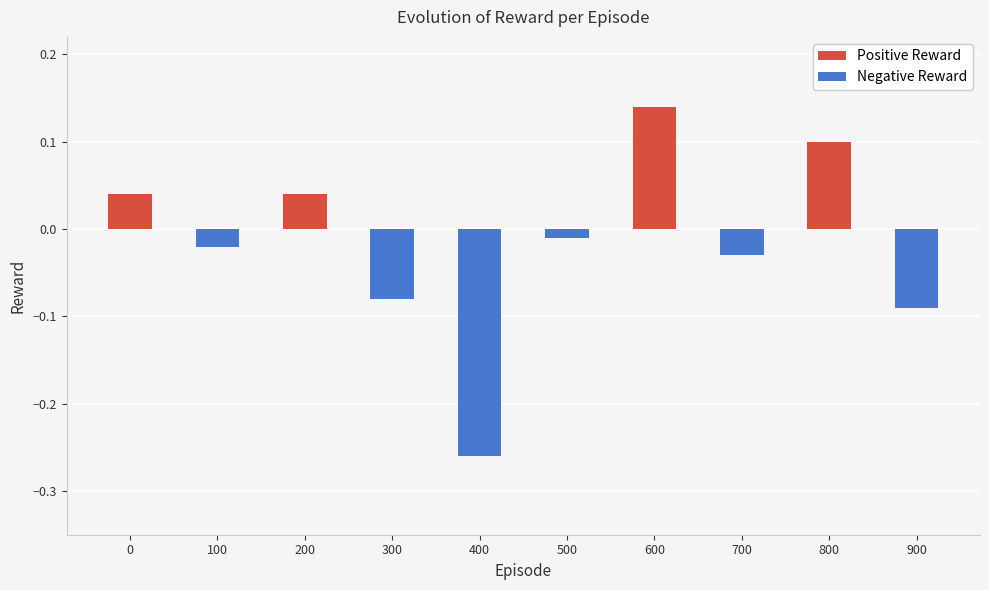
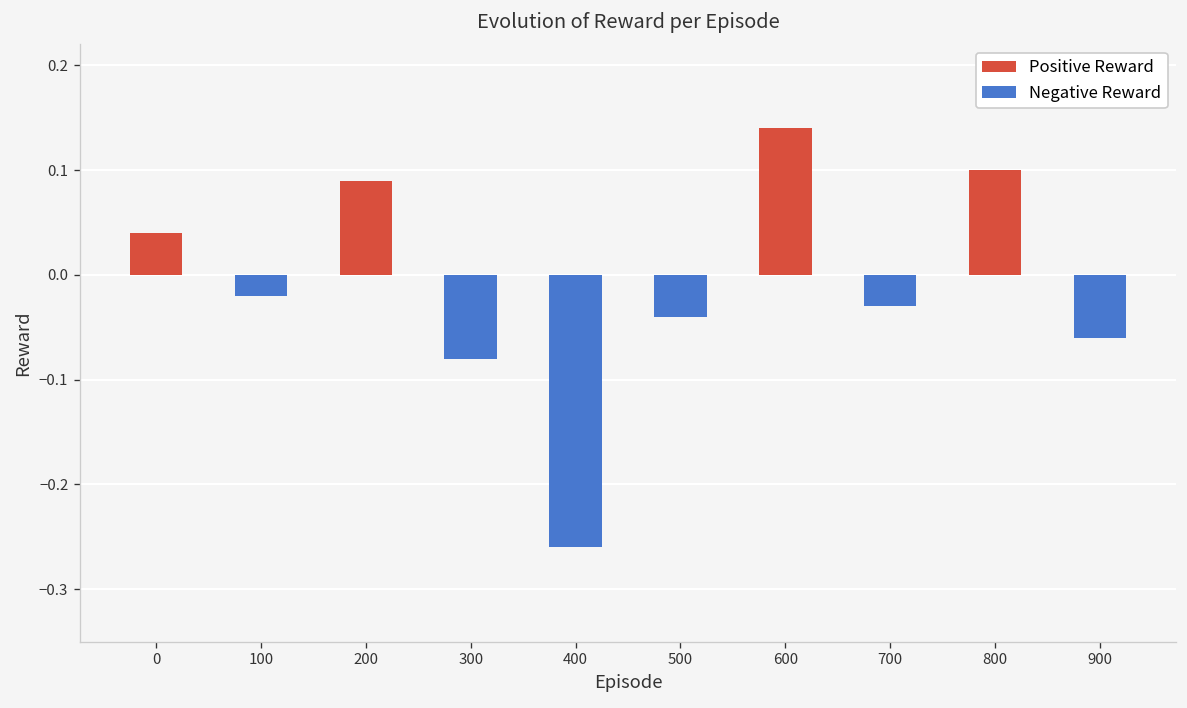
Positive Reward, 200: 0.04 -> 0.09
Negative Reward, 500: -0.01 -> -0.04
Negative Reward, 900: -0.09 -> -0.06
